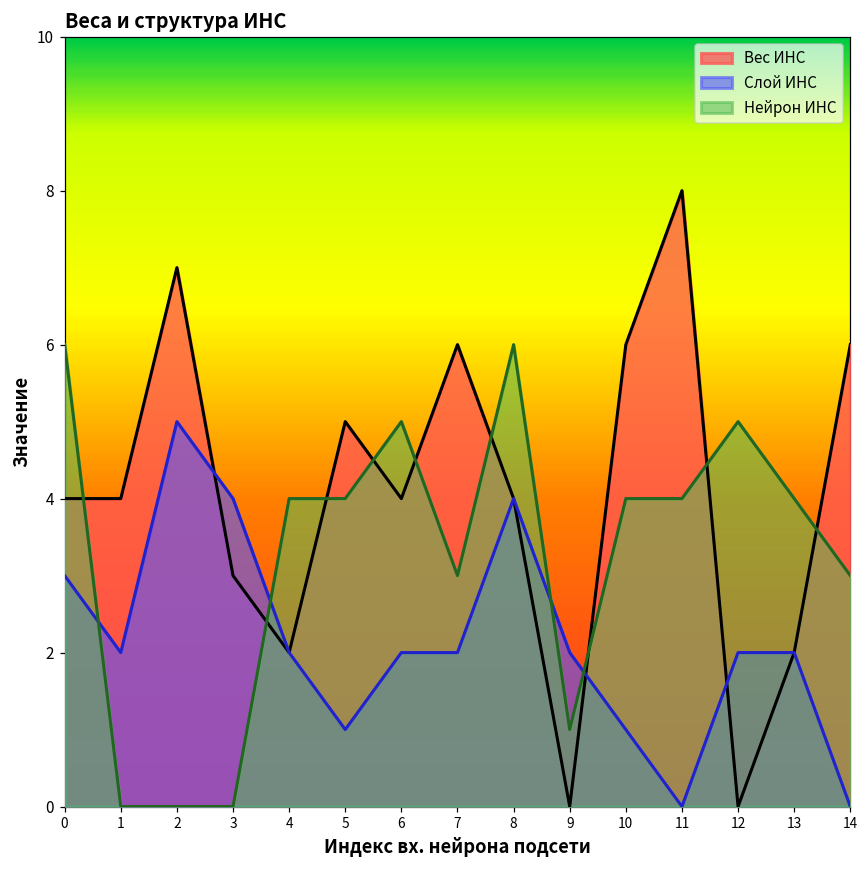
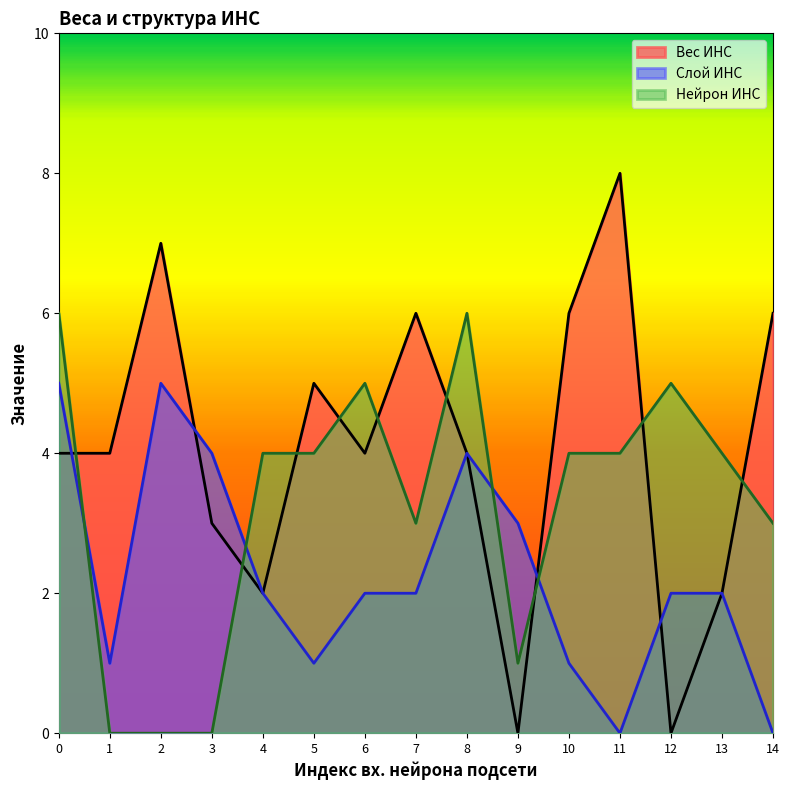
Слой ИНС, 0: 3 -> 5
Слой ИНС, 1: 2 -> 1
Слой ИНС, 9: 2 -> 3
